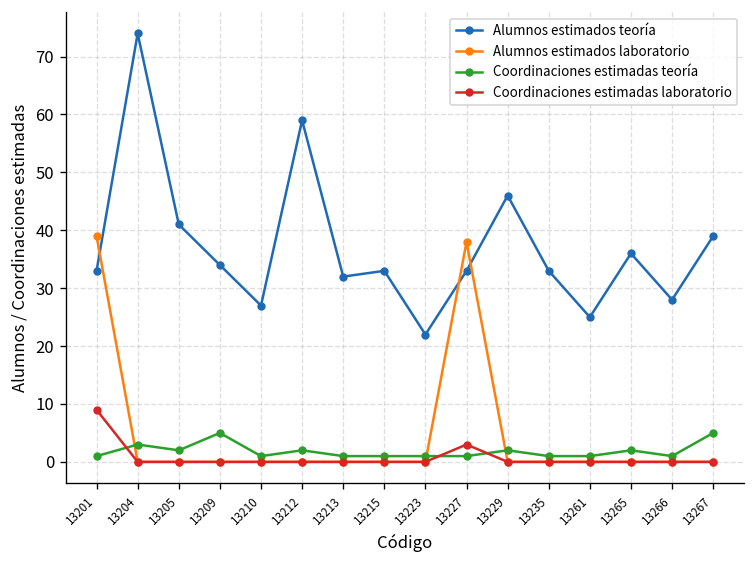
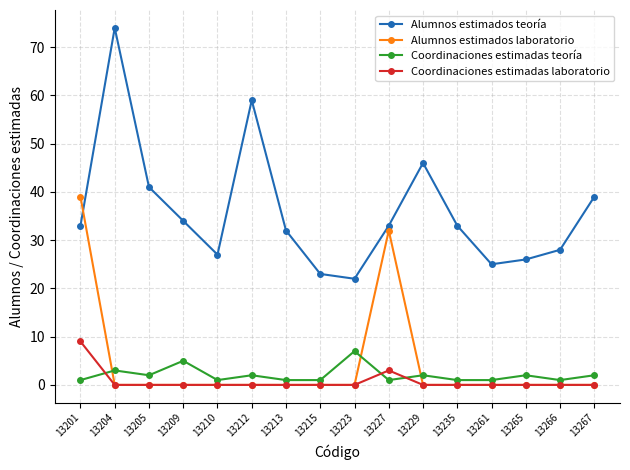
Alumnos estimados teoría, 13215: 33 -> 23
Coordinaciones estimadas teoría, 13223: 1 -> 7
Alumnos estimados laboratorio, 13227: 38 -> 32
Alumnos estimados teoría, 13265: 36 -> 26
Coordinaciones estimadas teoría, 13267: 5 -> 2
